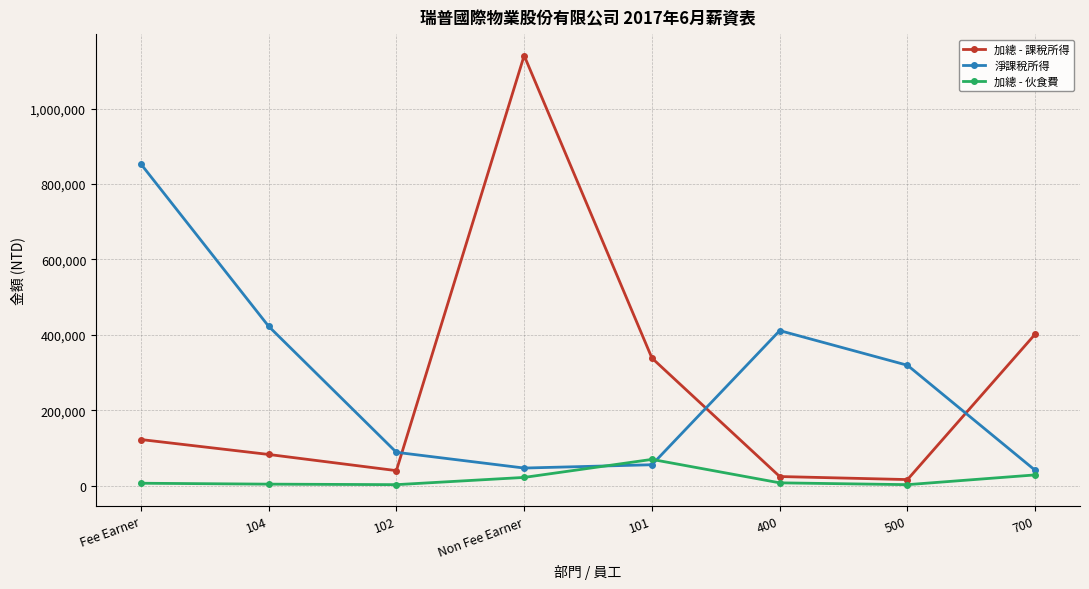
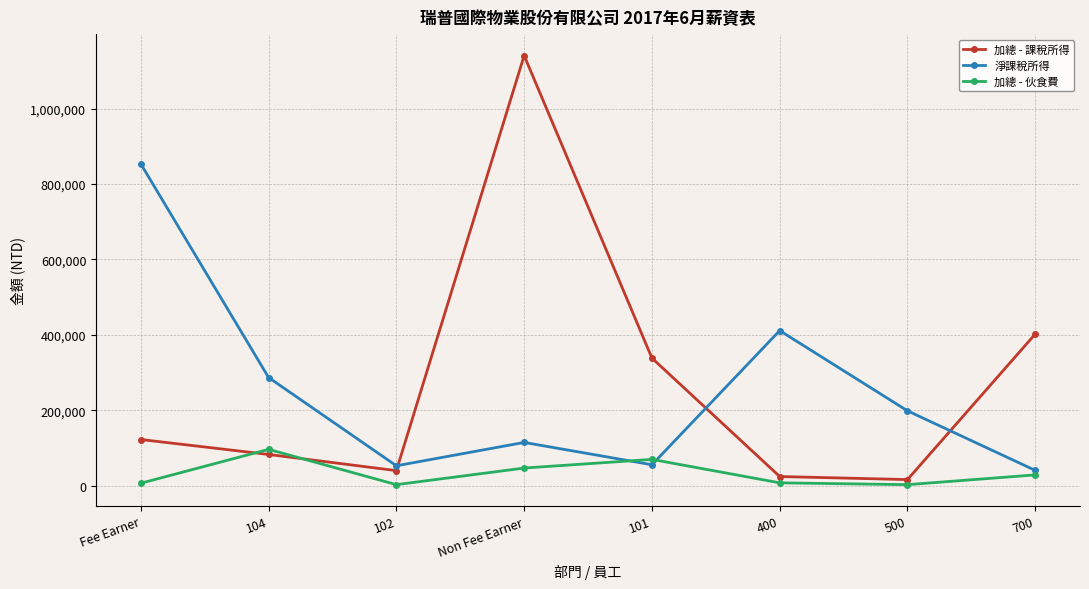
淨課稅所得, 104: 420,000 -> 290,000
加總 - 伙食費, 104: 0 -> 100,000
淨課稅所得, 102: 90,000 -> 50,000
淨課稅所得, Non Fee Earner: 50,000 -> 110,000
加總 - 伙食費, Non Fee Earner: 20,000 -> 50,000
淨課稅所得, 500: 320,000 -> 200,000
